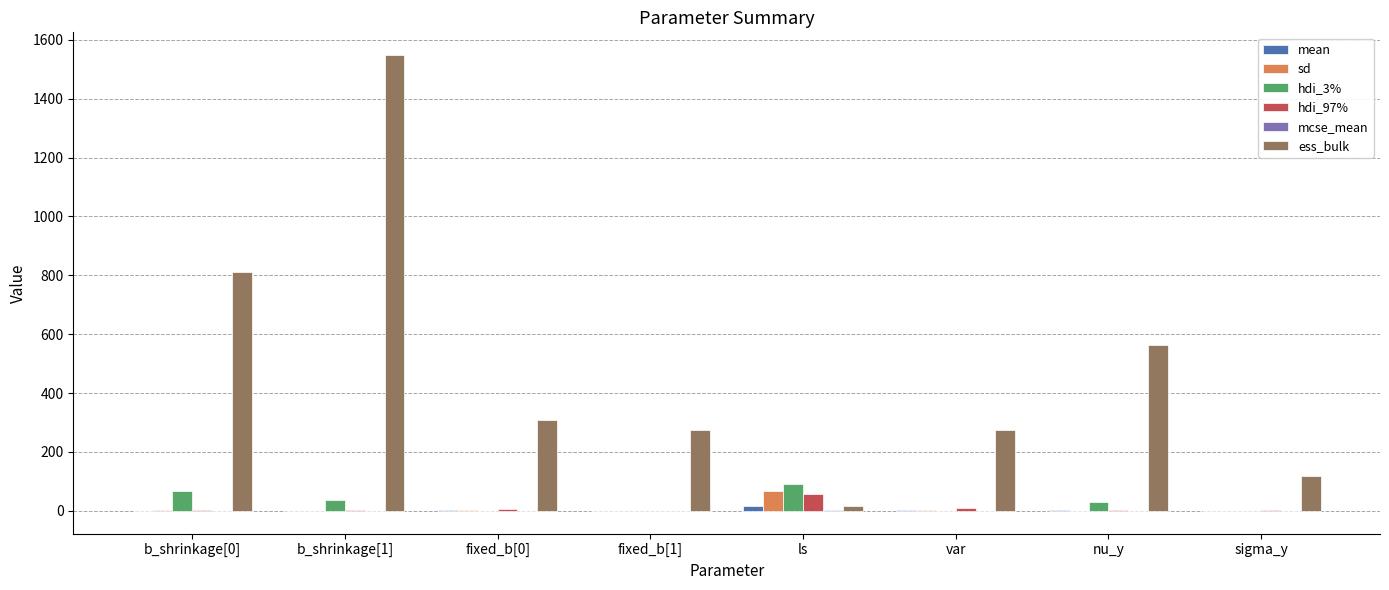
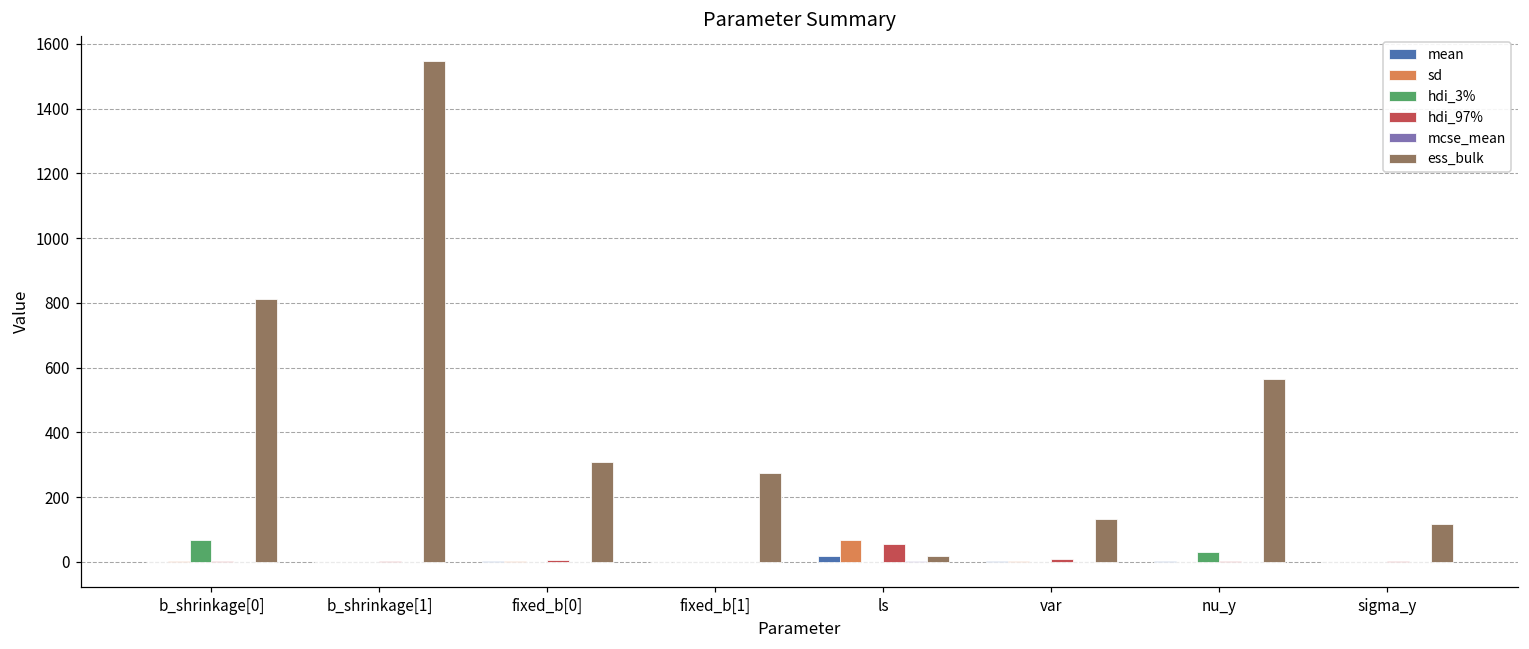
hdi_3%, b_shrinkage[1]: 40 -> 0
hdi_3%, ls: 90 -> 0
ess_bulk, var: 280 -> 130
